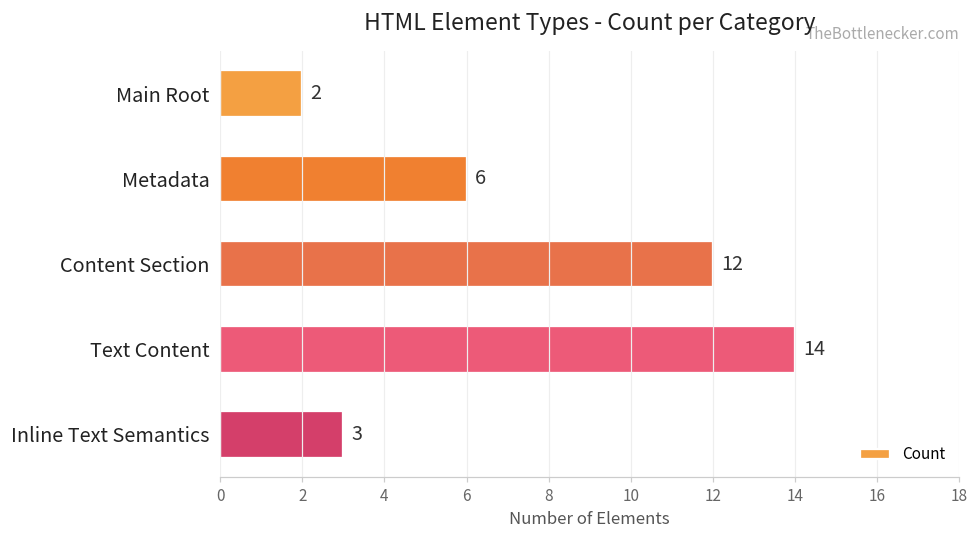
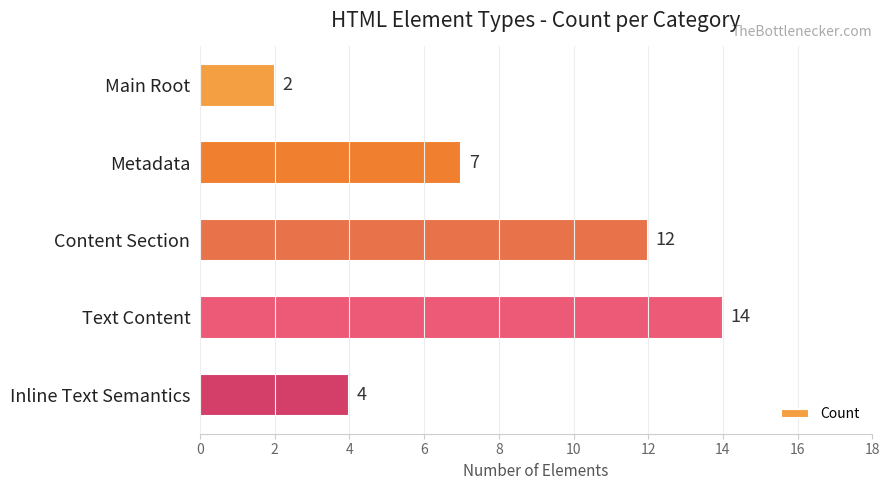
Metadata: 6 -> 7
Inline Text Semantics: 3 -> 4
